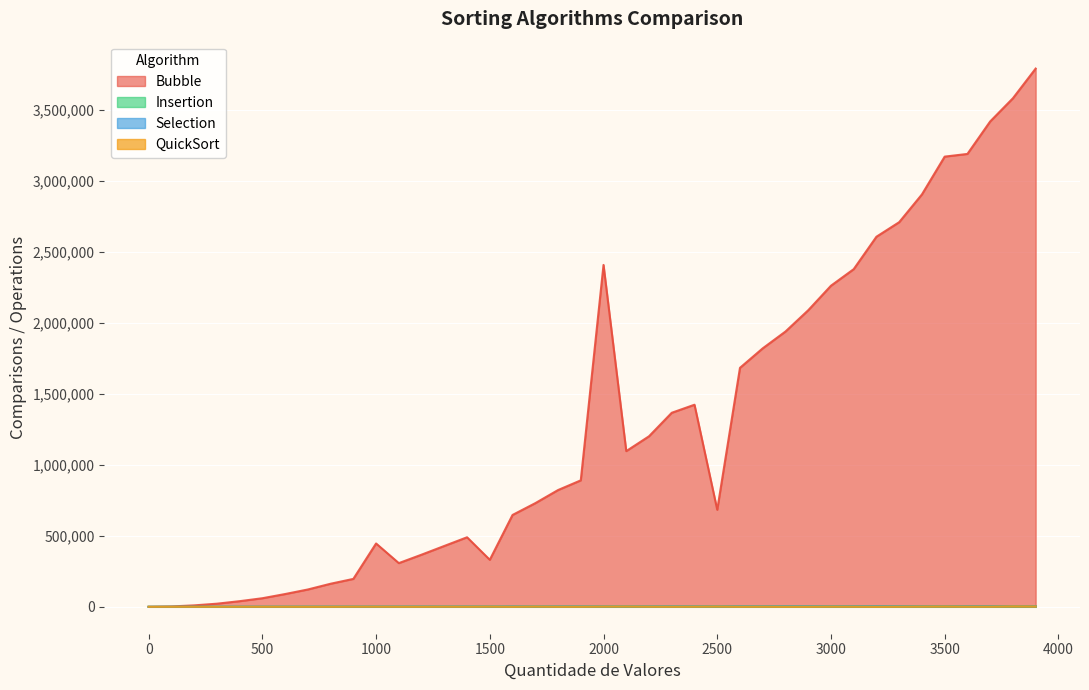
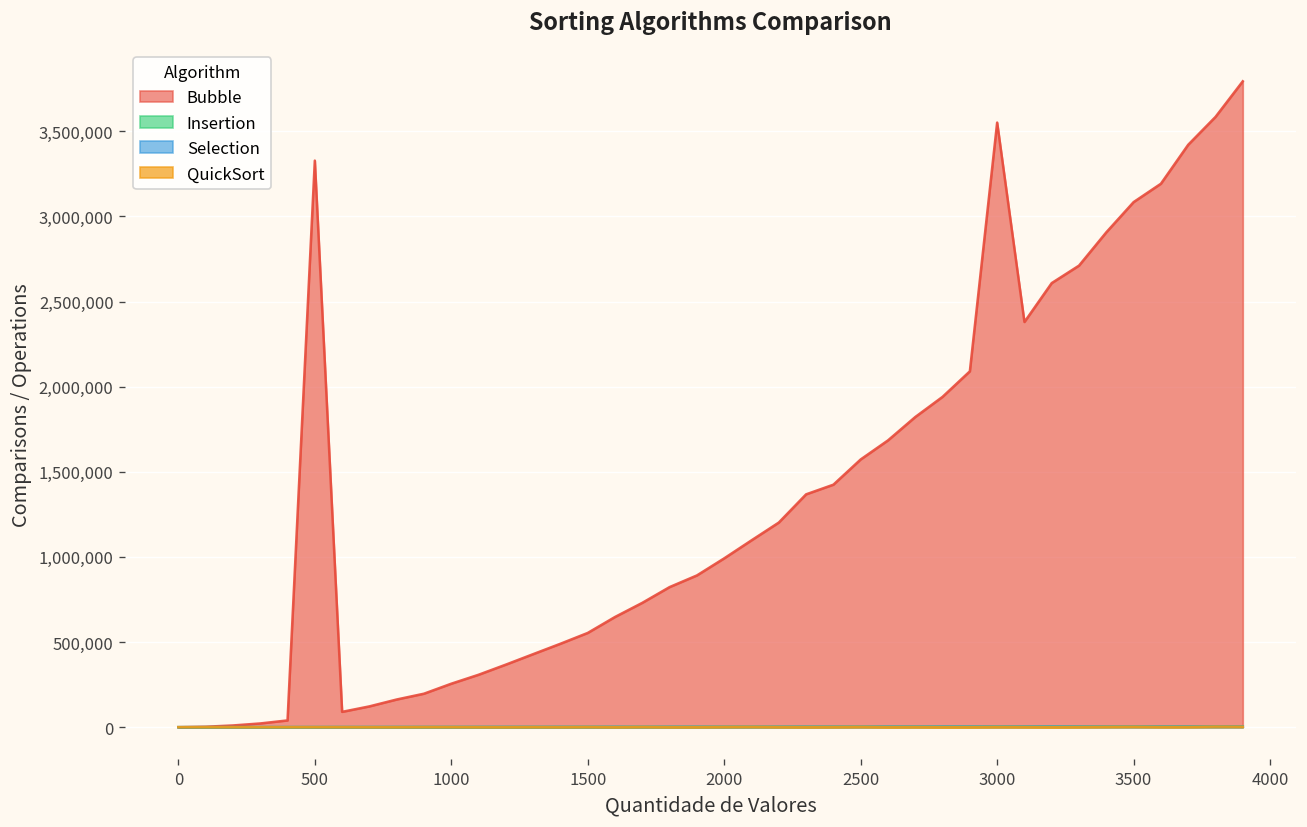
Bubble, 500: 60,000 -> 3,330,000
Bubble, 1000: 450,000 -> 260,000
Bubble, 1500: 330,000 -> 550,000
Bubble, 2000: 2,410,000 -> 990,000
Bubble, 2500: 680,000 -> 1,570,000
Bubble, 3000: 2,260,000 -> 3,550,000
Bubble, 3500: 3,170,000 -> 3,080,000
